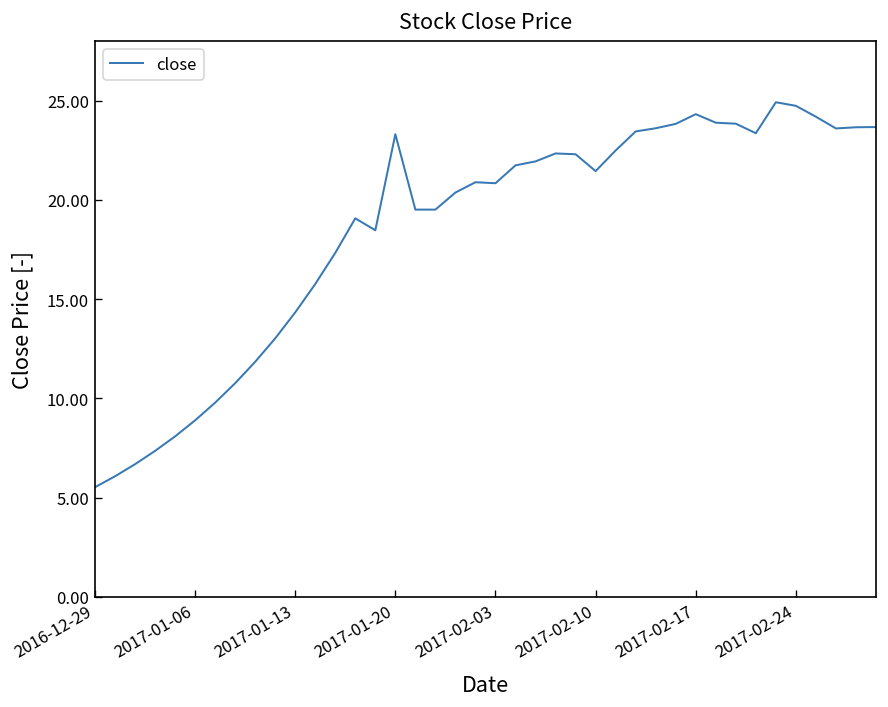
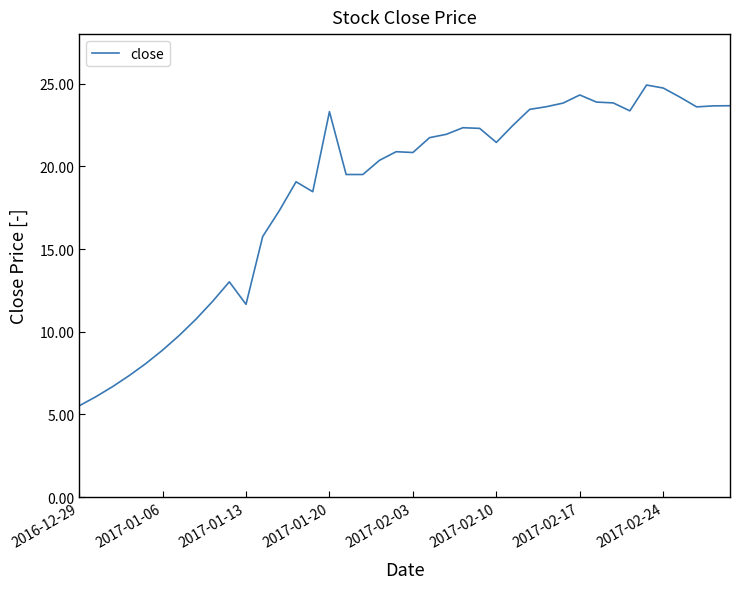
2017-01-13: 14.3 -> 11.7
